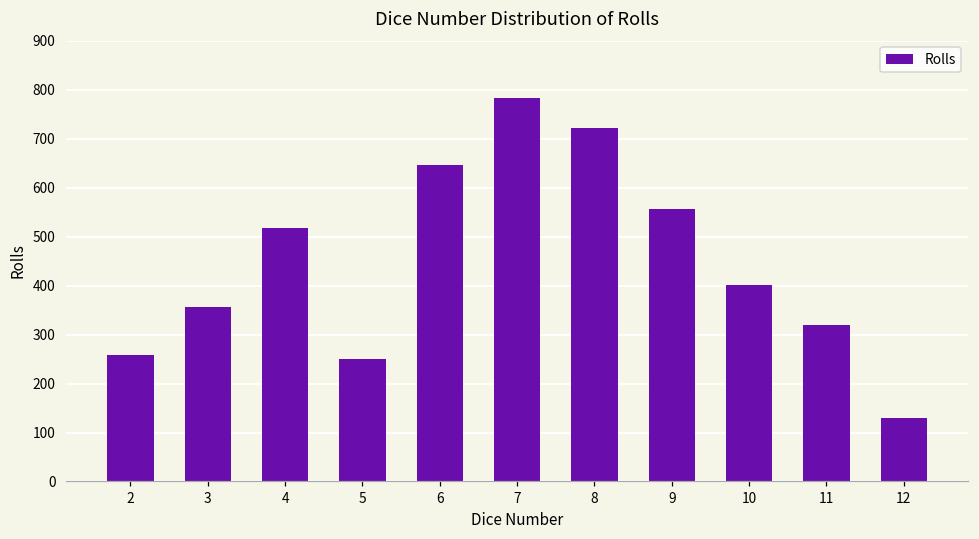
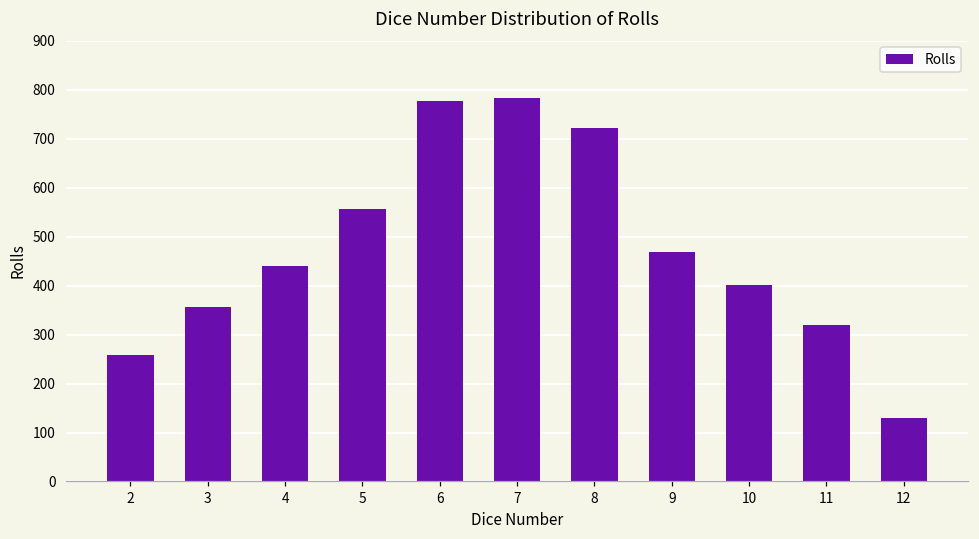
4: 520 -> 440
5: 250 -> 560
6: 650 -> 780
9: 560 -> 470
